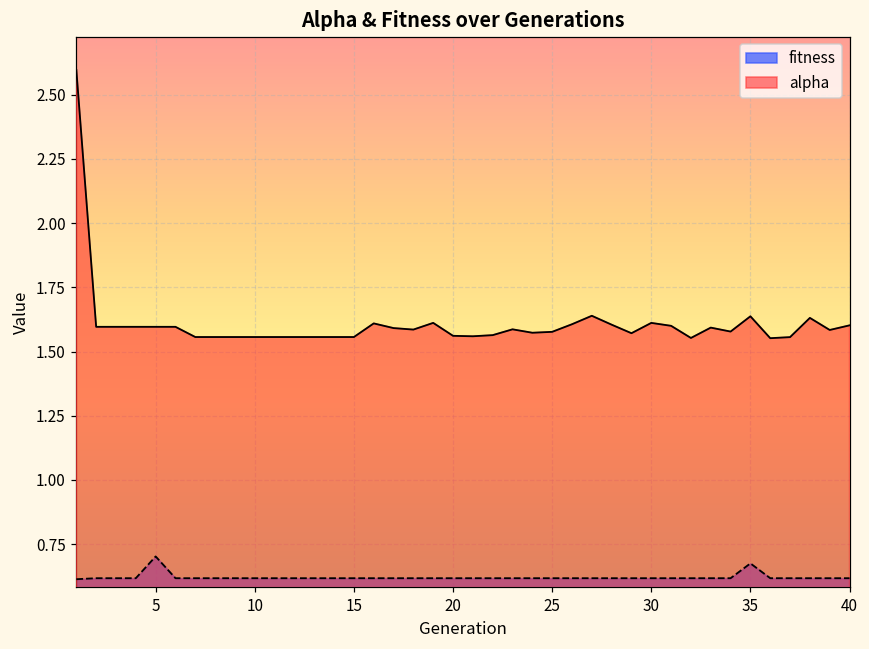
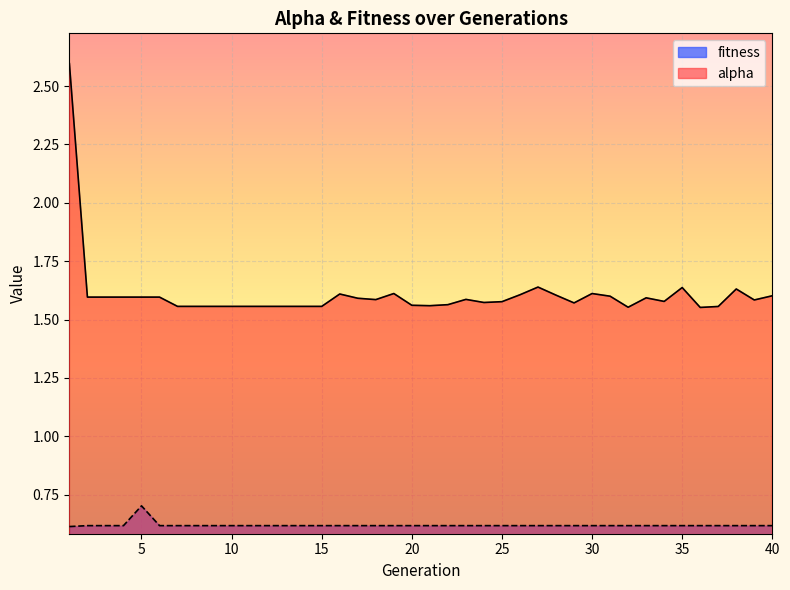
fitness, 35: 0.68 -> 0.62
